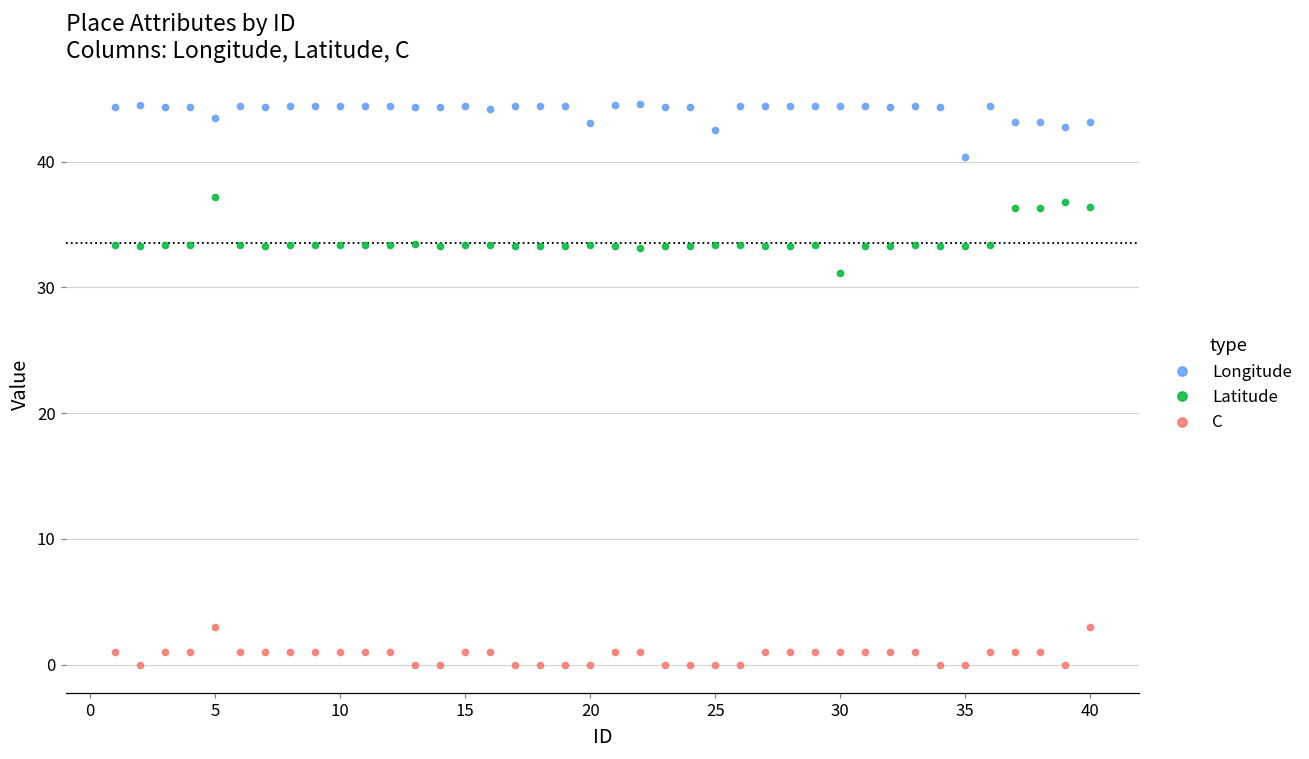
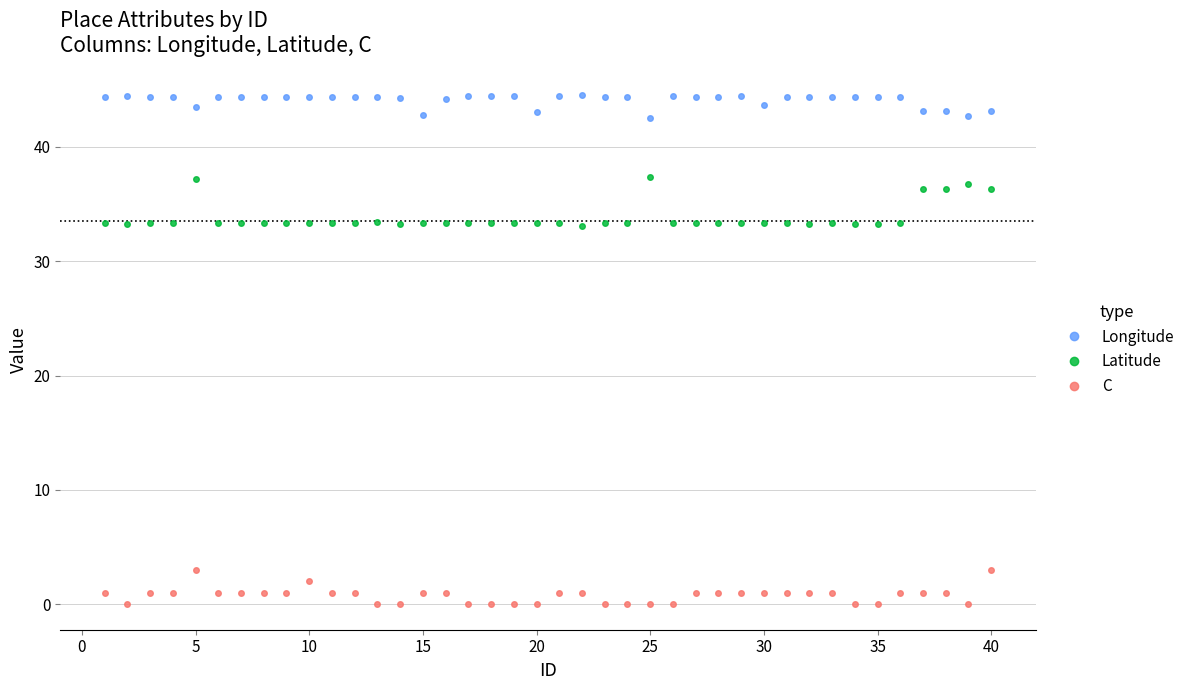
C, 10: 1 -> 2
Longitude, 15: 44.4 -> 42.8
Latitude, 25: 33.3 -> 37.4
Longitude, 30: 44.4 -> 43.7
Latitude, 30: 31.2 -> 33.3
Longitude, 35: 40.4 -> 44.4
